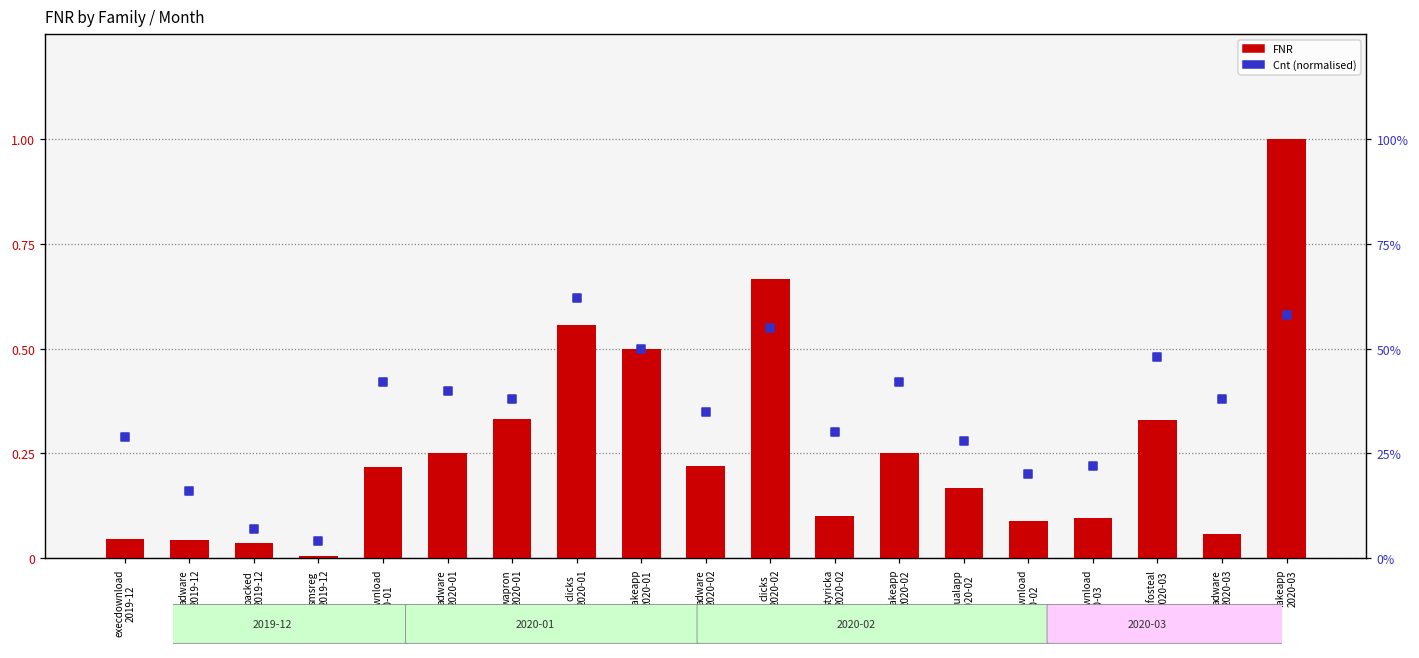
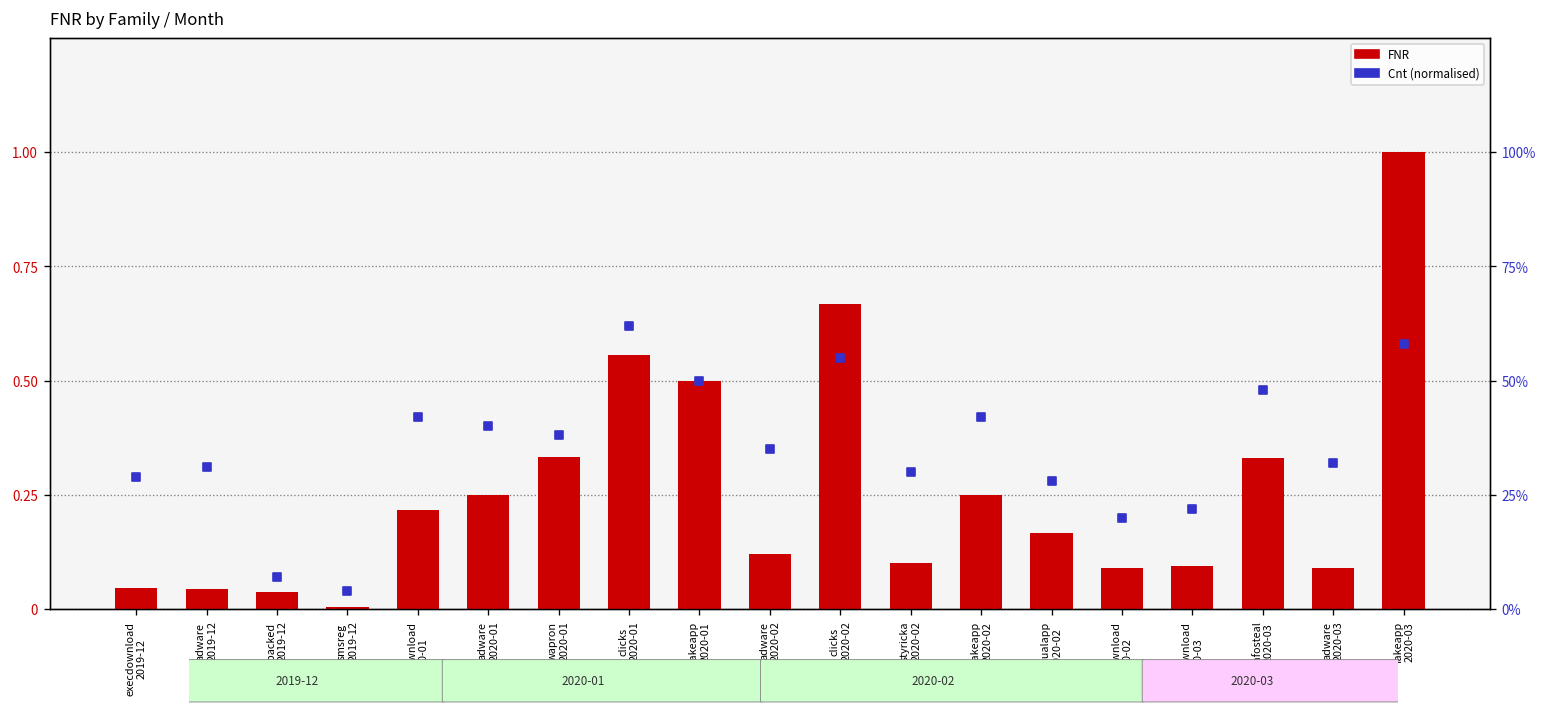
FNR, adware 2020-02: 0.22 -> 0.12
FNR, adware 2020-03: 0.06 -> 0.09
Cnt (normalised), adware 2019-12: 16% -> 31%
Cnt (normalised), adware 2020-03: 38% -> 32%
